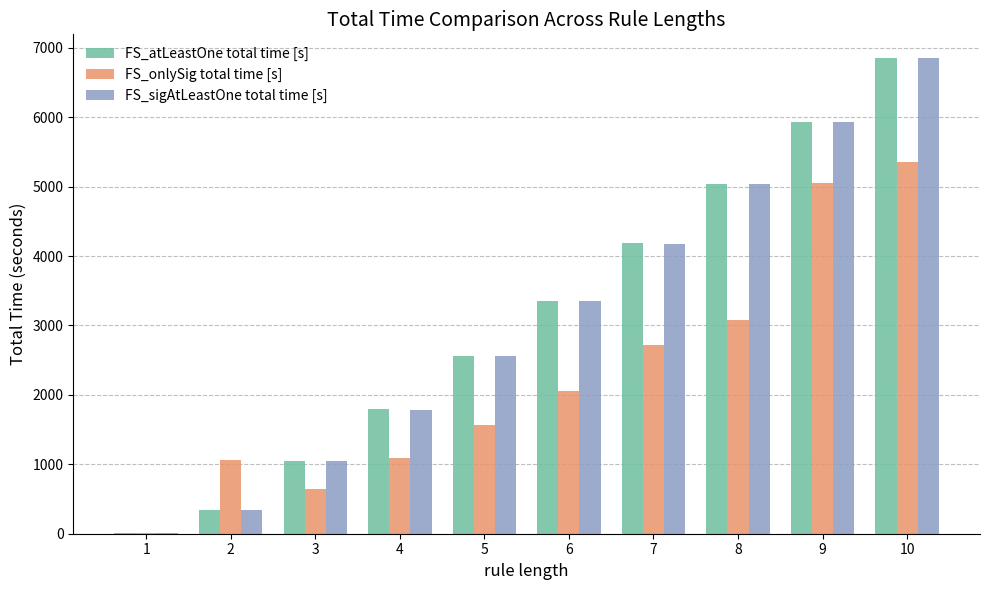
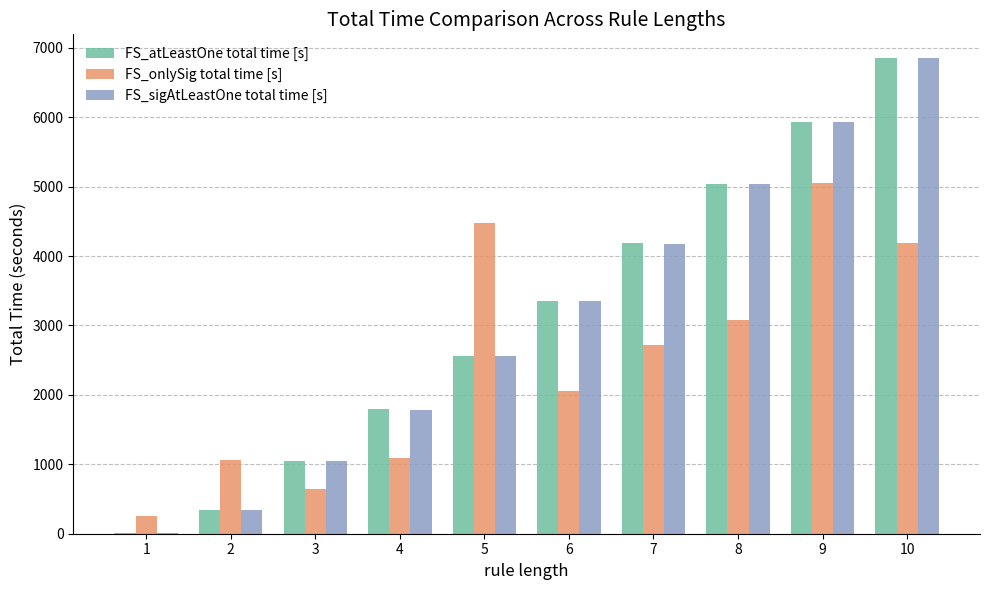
FS_onlySig total time [s], 1: 0 -> 300
FS_onlySig total time [s], 5: 1600 -> 4500
FS_onlySig total time [s], 10: 5400 -> 4200
